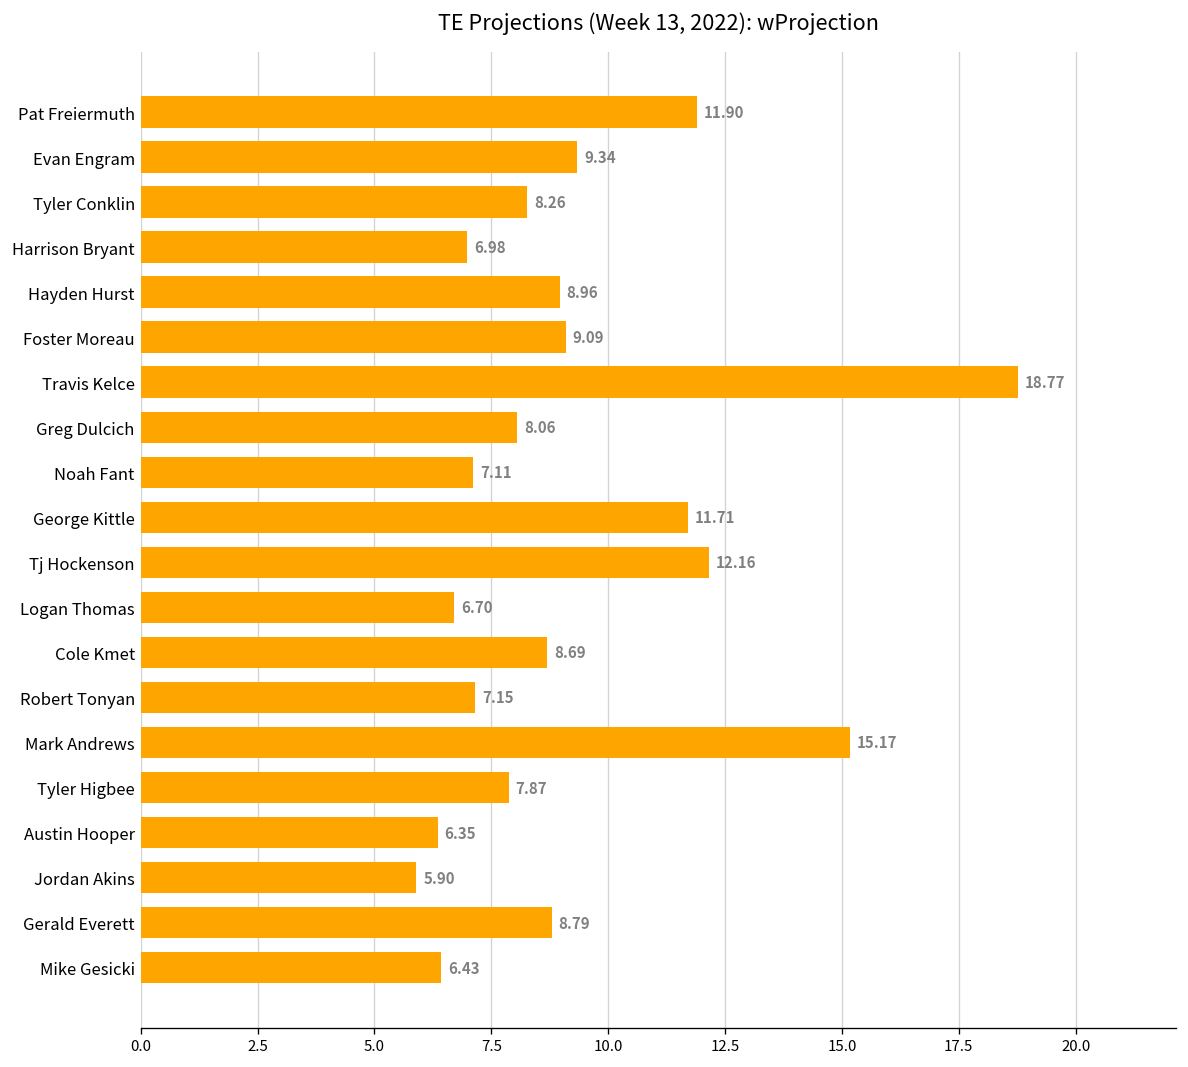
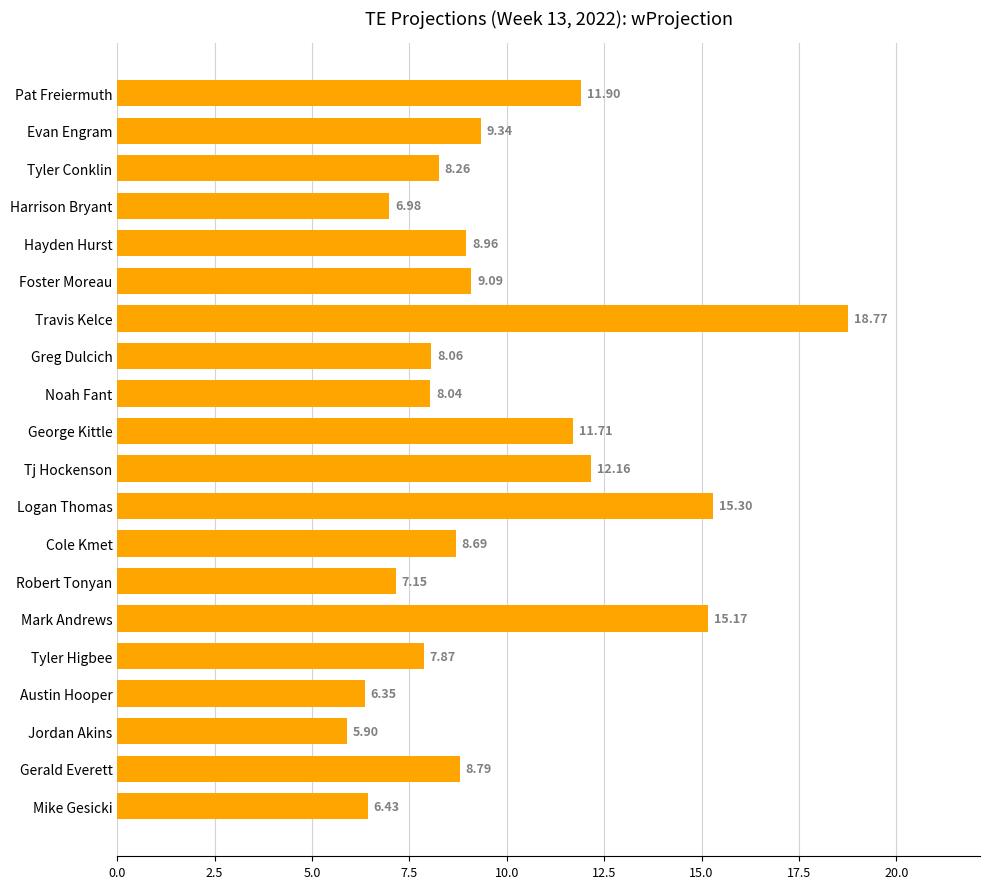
Noah Fant: 7.11 -> 8.04
Logan Thomas: 6.70 -> 15.30
